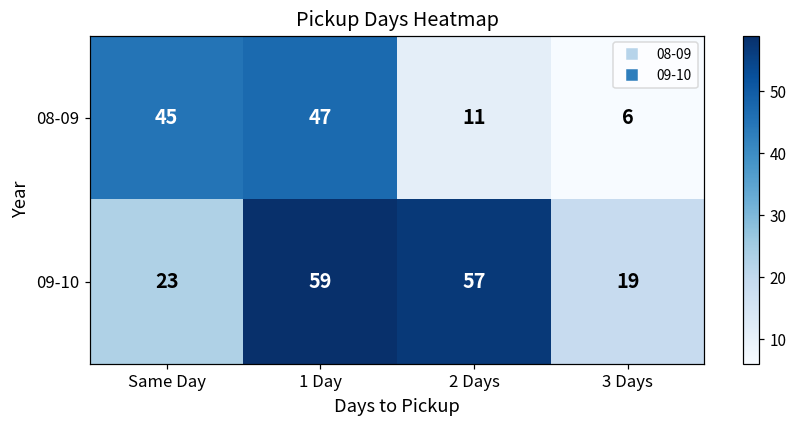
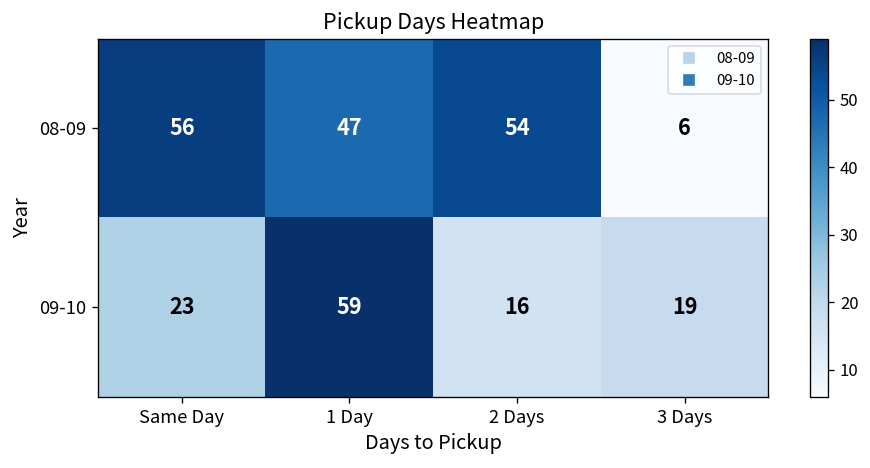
08-09, Same Day: 45 -> 56
08-09, 2 Days: 11 -> 54
09-10, 2 Days: 57 -> 16
